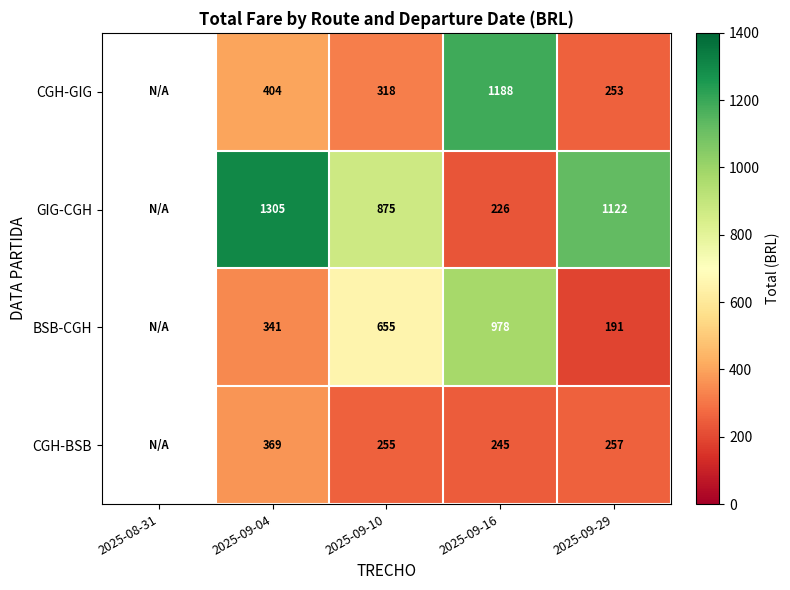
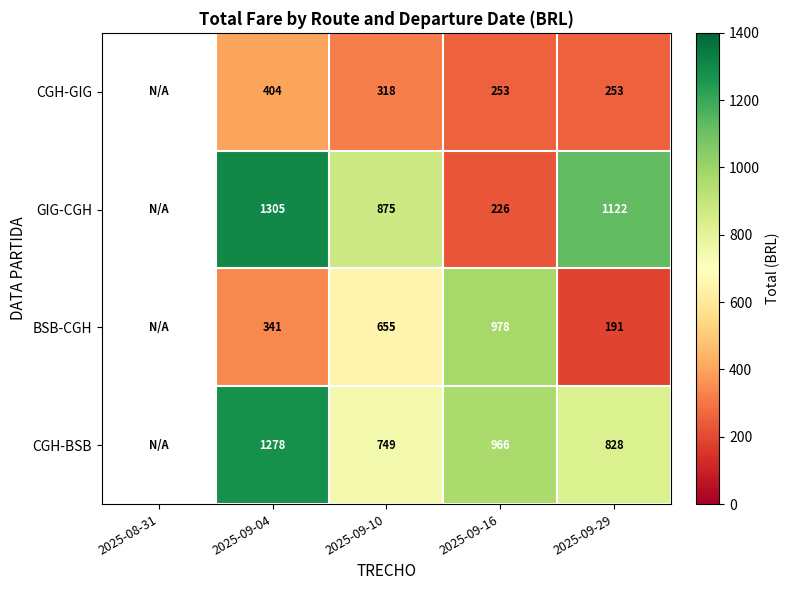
CGH-GIG, 2025-09-16: 1188 -> 253
CGH-BSB, 2025-09-04: 369 -> 1278
CGH-BSB, 2025-09-10: 255 -> 749
CGH-BSB, 2025-09-16: 245 -> 966
CGH-BSB, 2025-09-29: 257 -> 828
